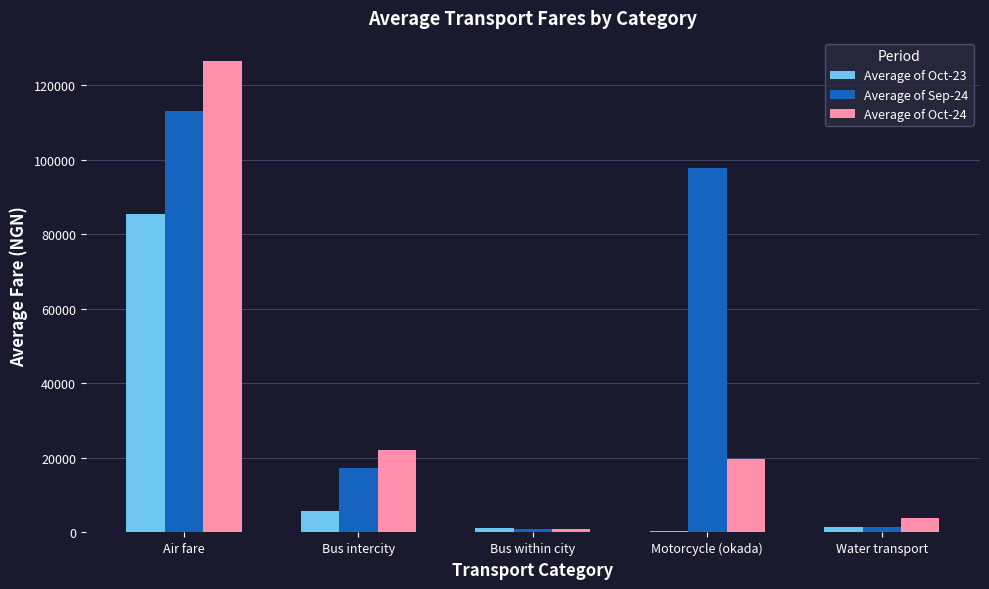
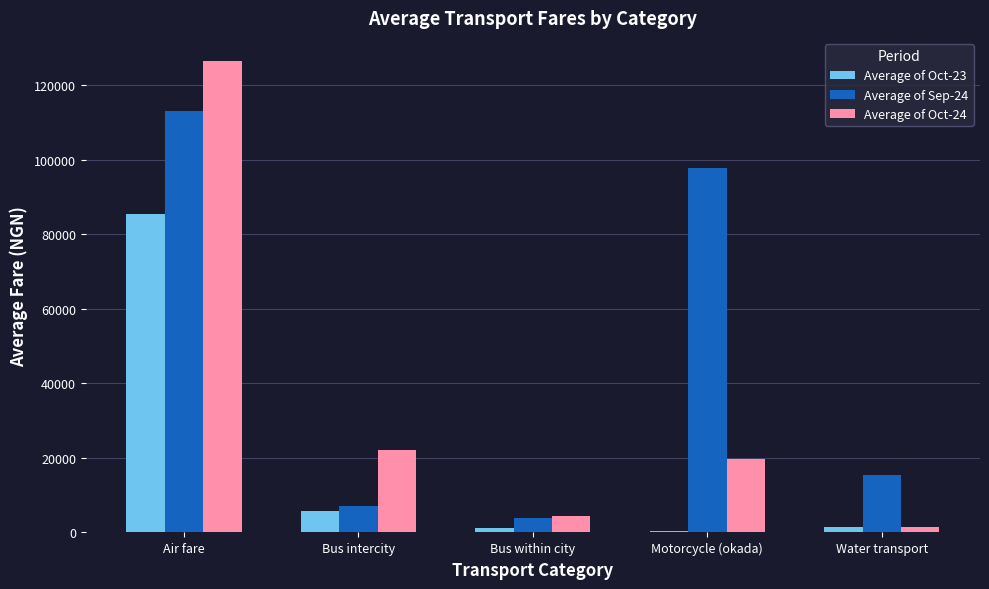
Average of Sep-24, Bus intercity: 17000 -> 7000
Average of Sep-24, Bus within city: 1000 -> 4000
Average of Oct-24, Bus within city: 1000 -> 4000
Average of Sep-24, Water transport: 1000 -> 15000
Average of Oct-24, Water transport: 4000 -> 1000
